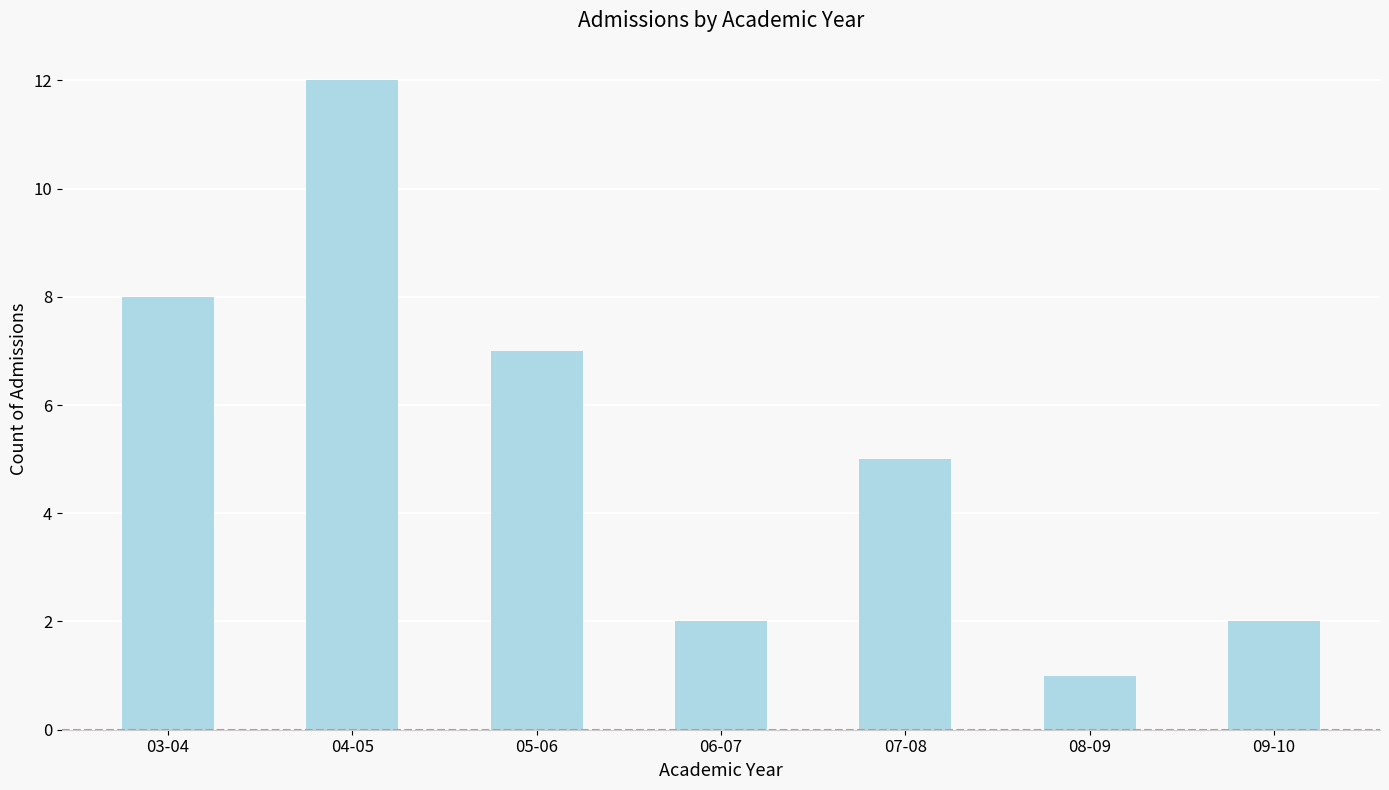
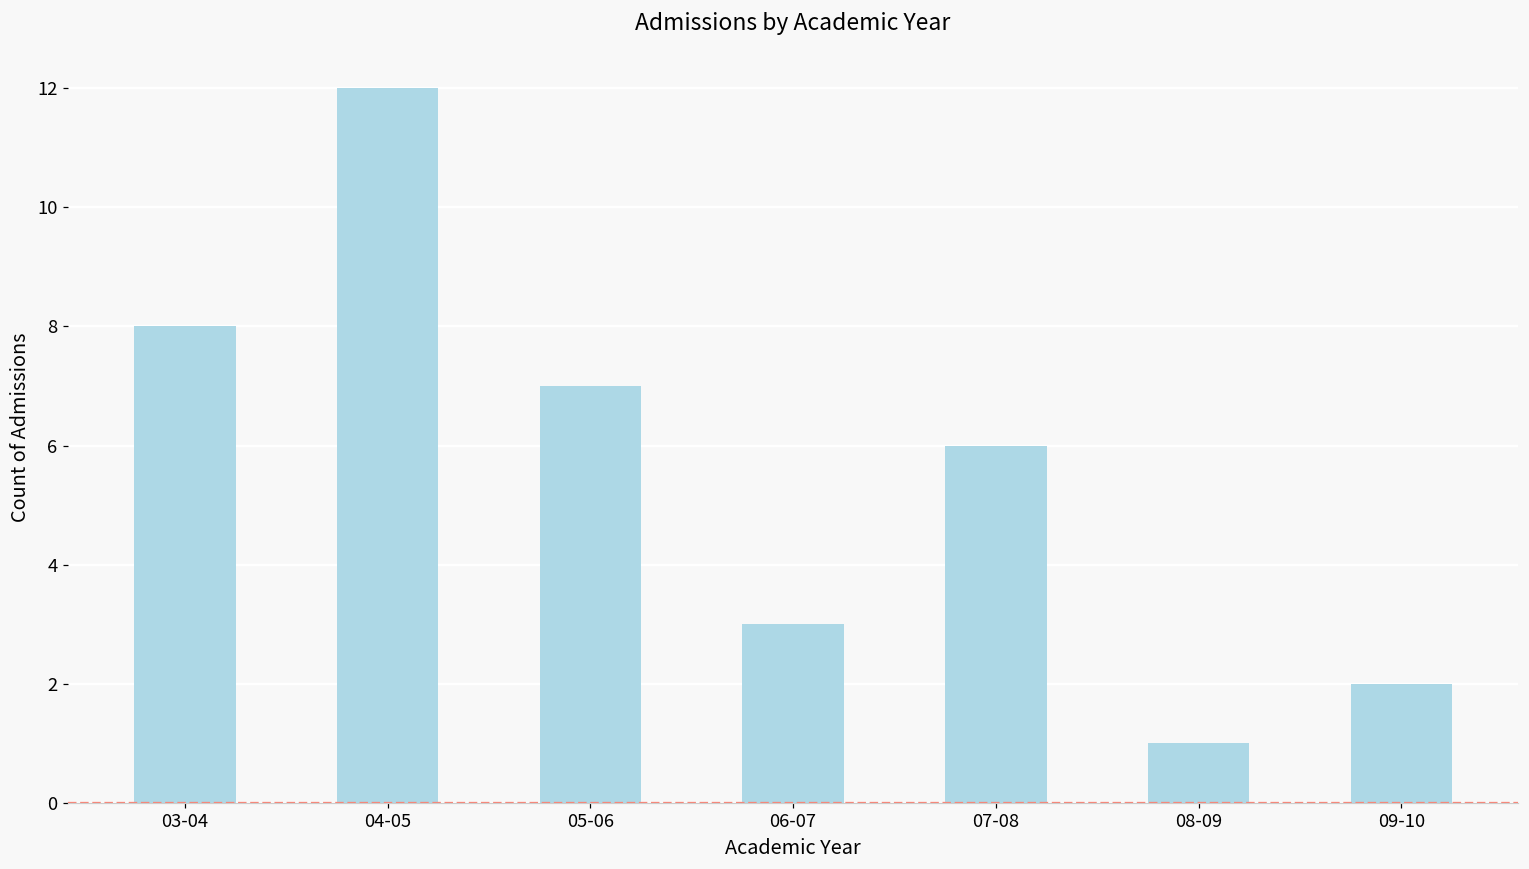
06-07: 2 -> 3
07-08: 5 -> 6
